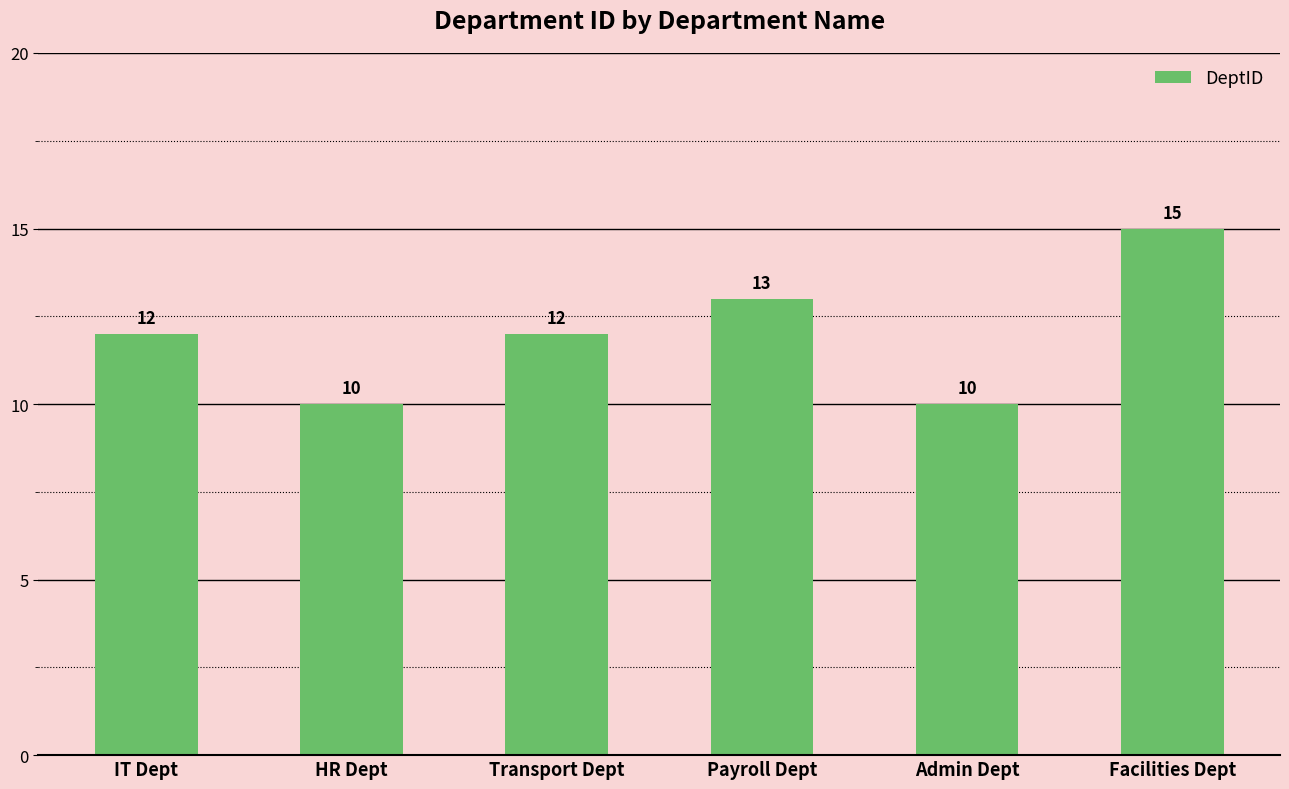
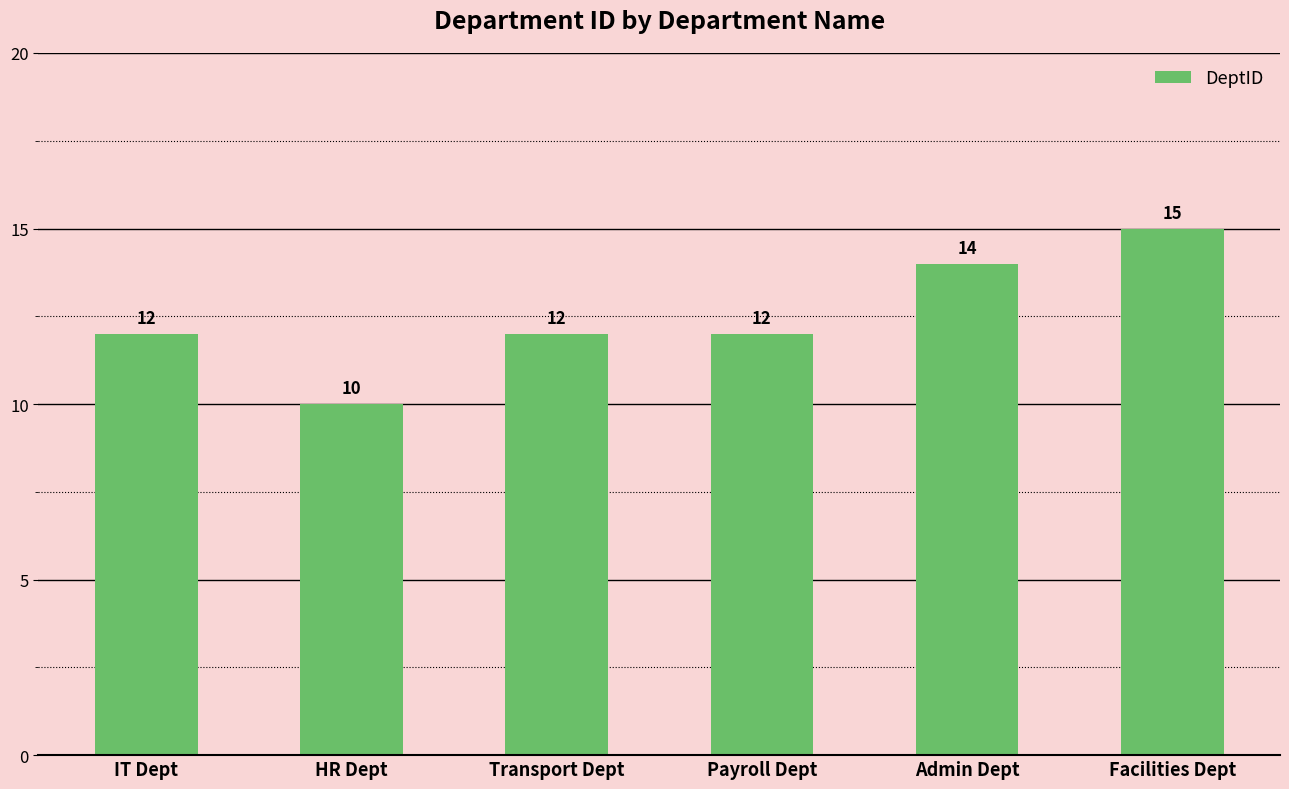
Payroll Dept: 13 -> 12
Admin Dept: 10 -> 14
